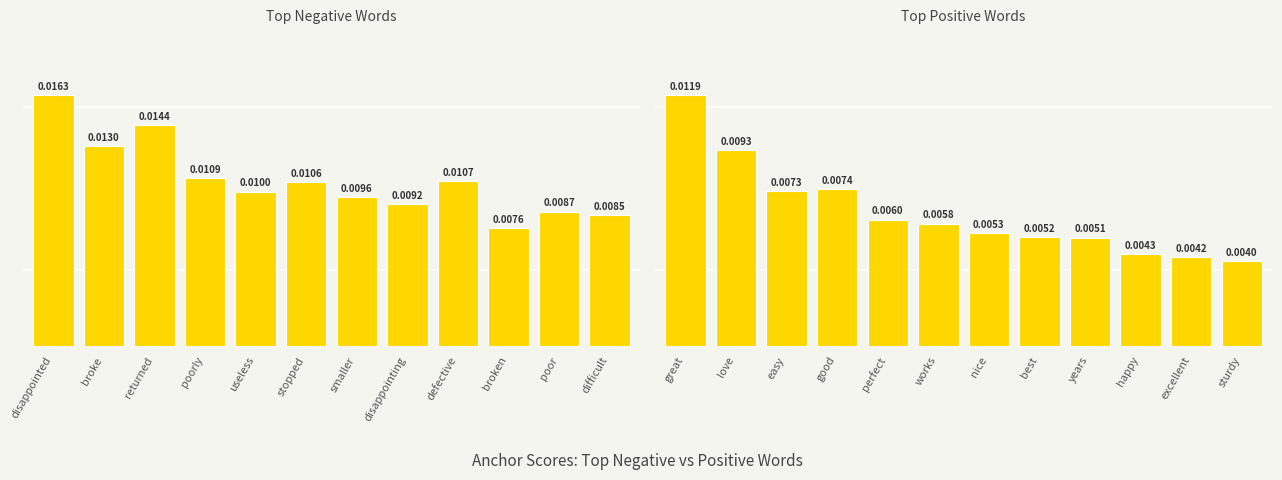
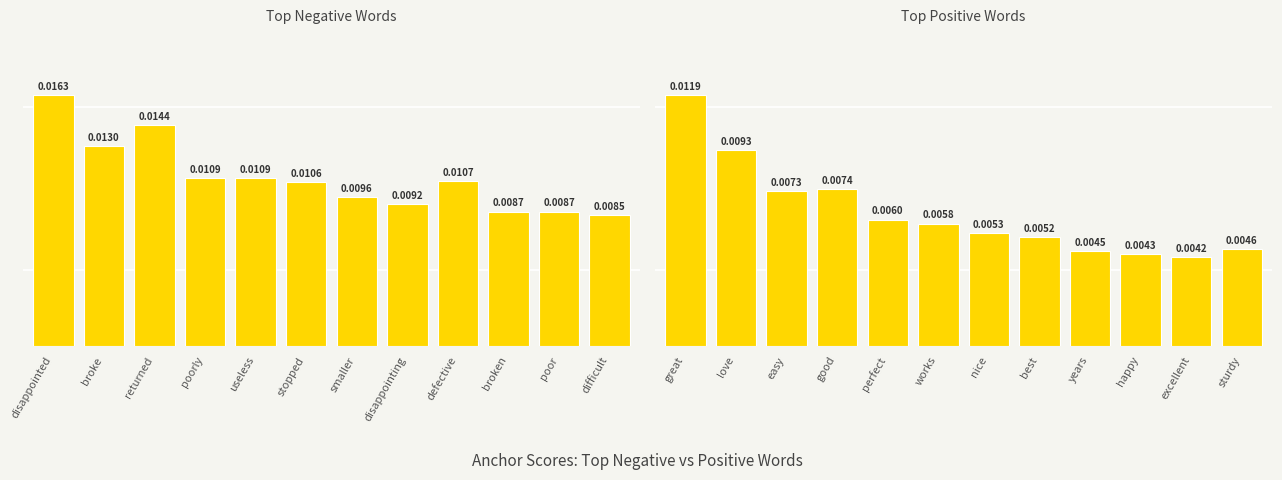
Top Negative Words, useless: 0.0100 -> 0.0109
Top Negative Words, broken: 0.0076 -> 0.0087
Top Positive Words, years: 0.0051 -> 0.0045
Top Positive Words, sturdy: 0.0040 -> 0.0046
